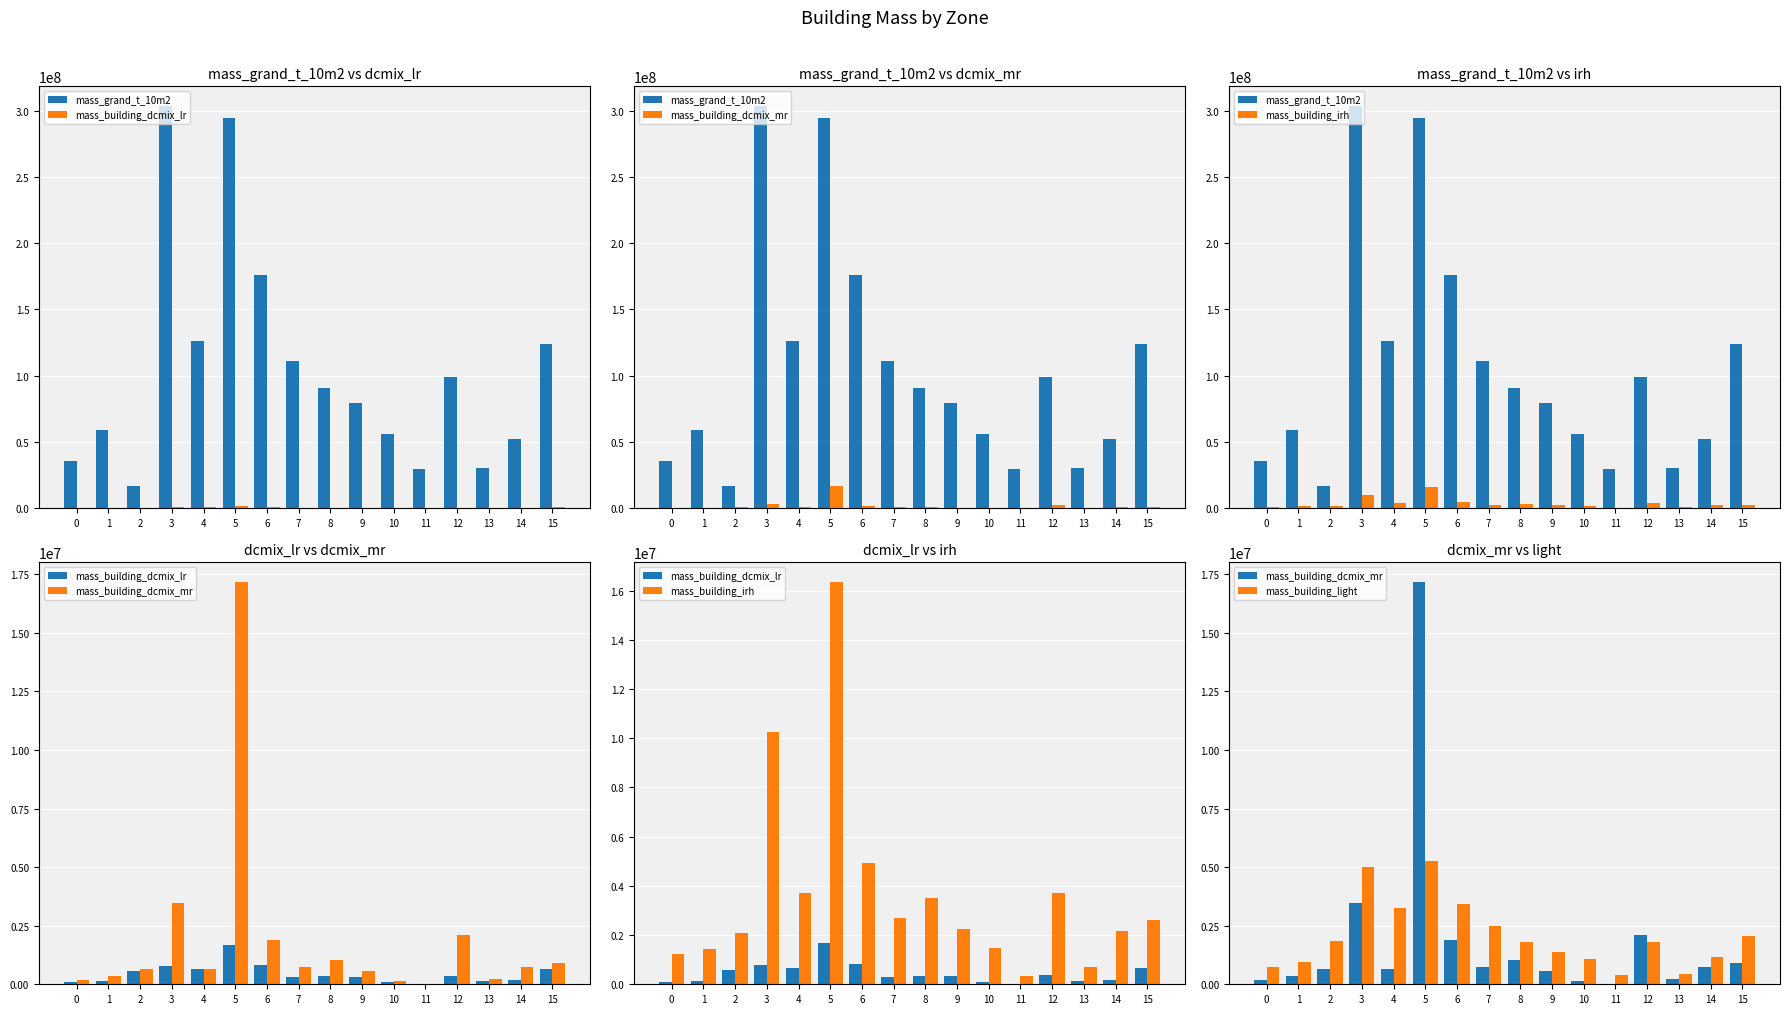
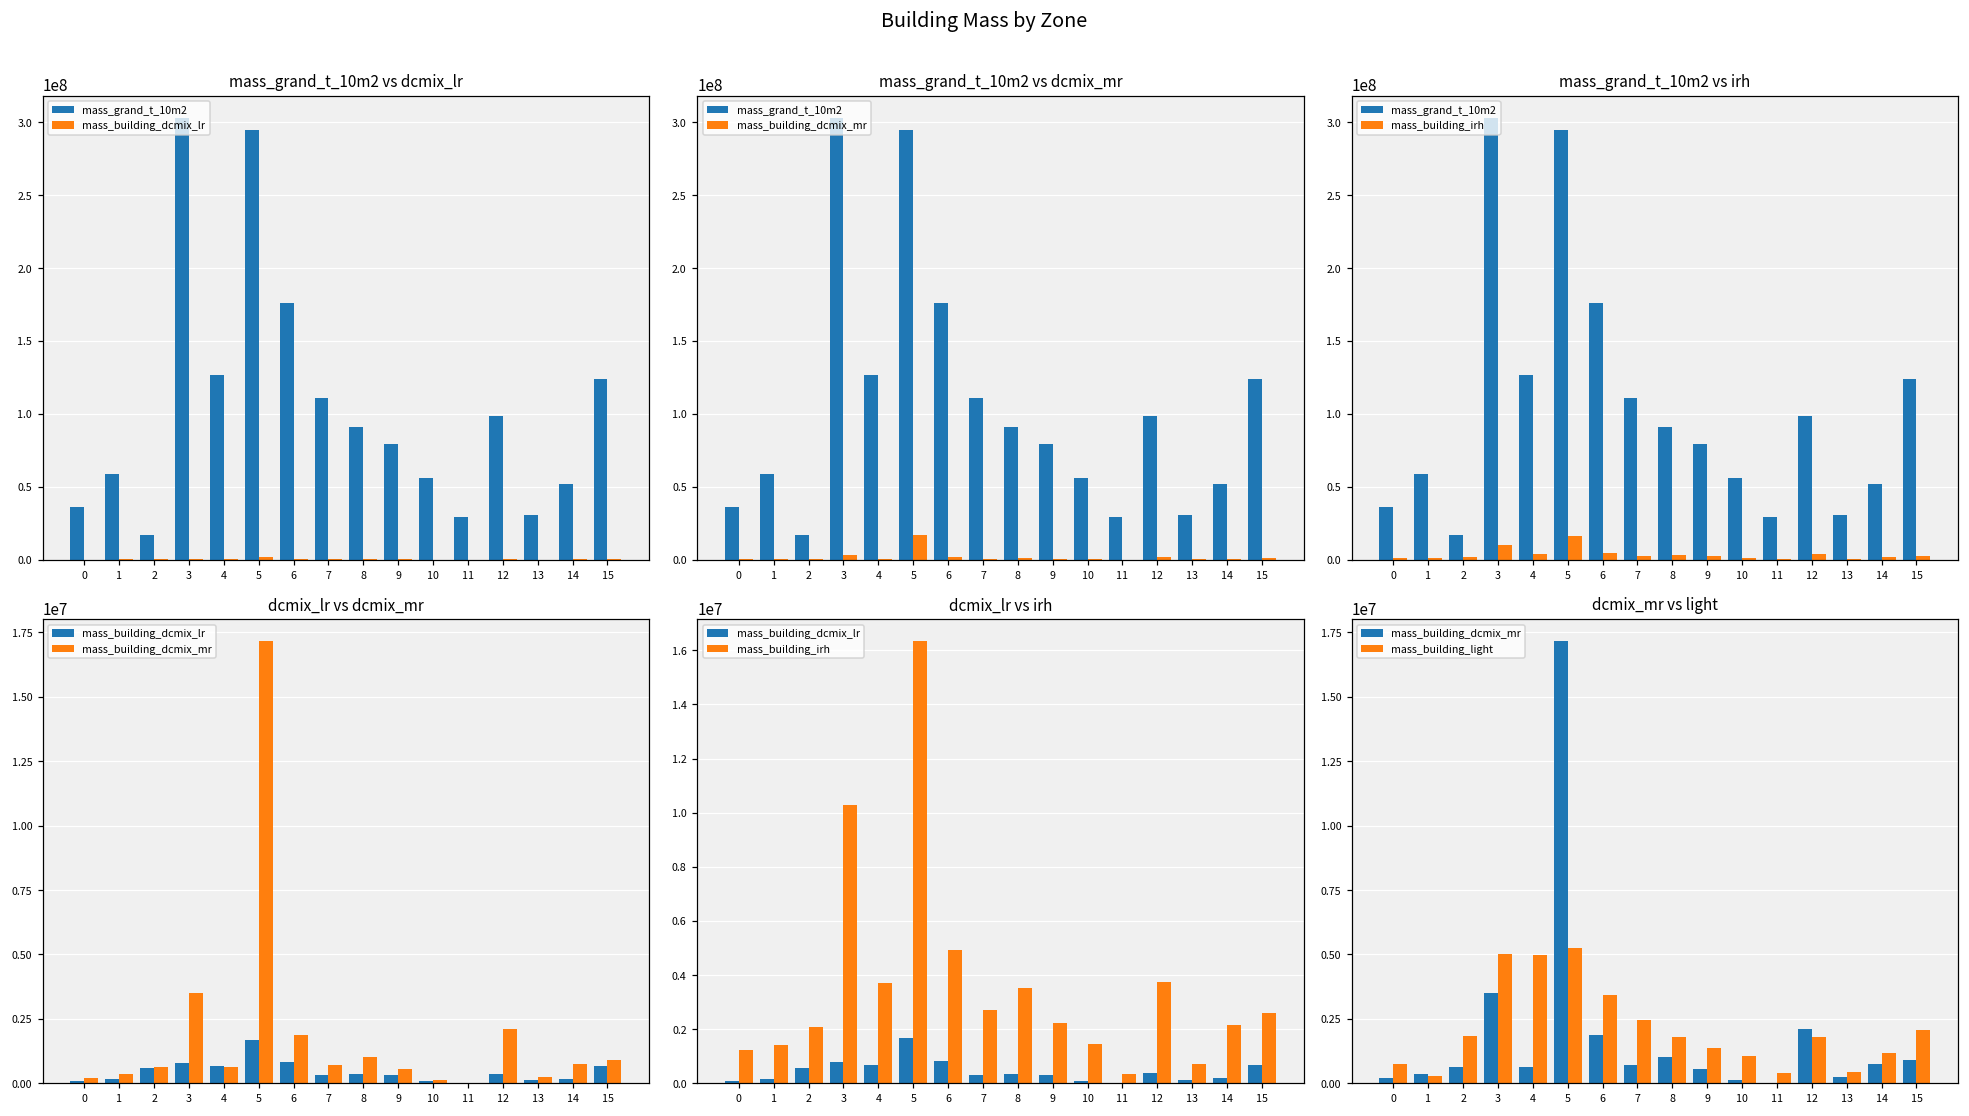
dcmix_mr vs light, mass_building_light, 1: 1000000 -> 300000
dcmix_mr vs light, mass_building_light, 4: 3200000 -> 5000000
